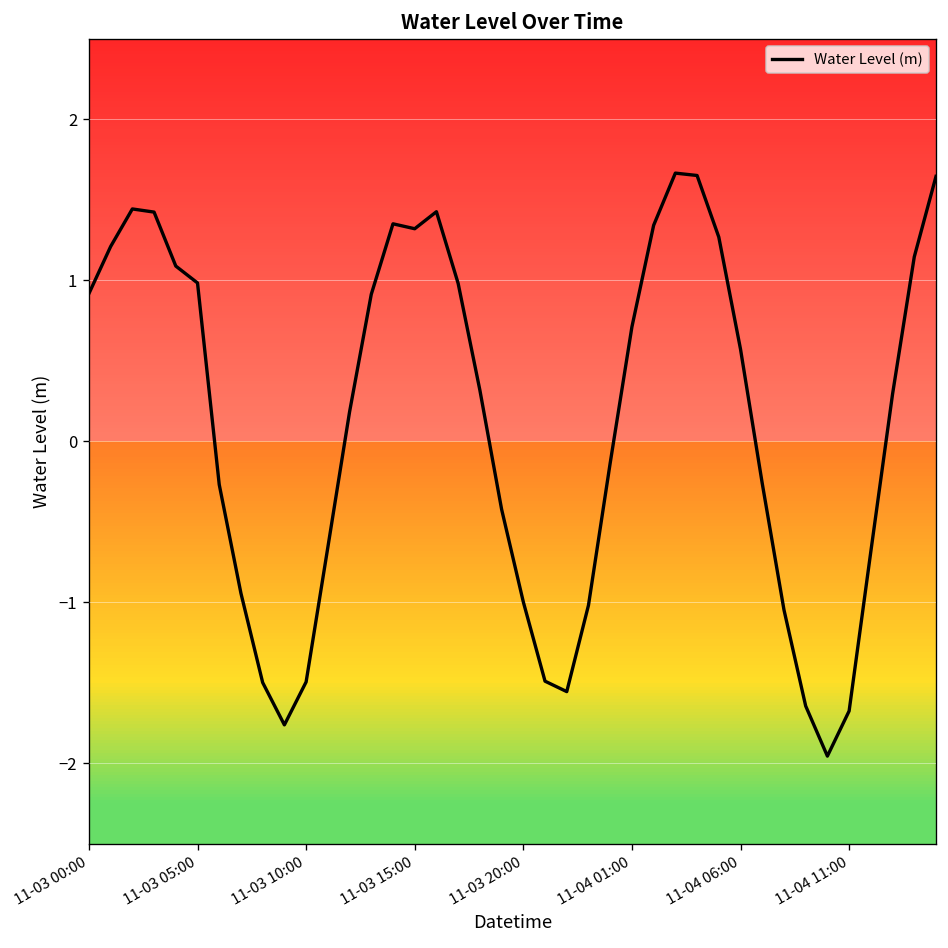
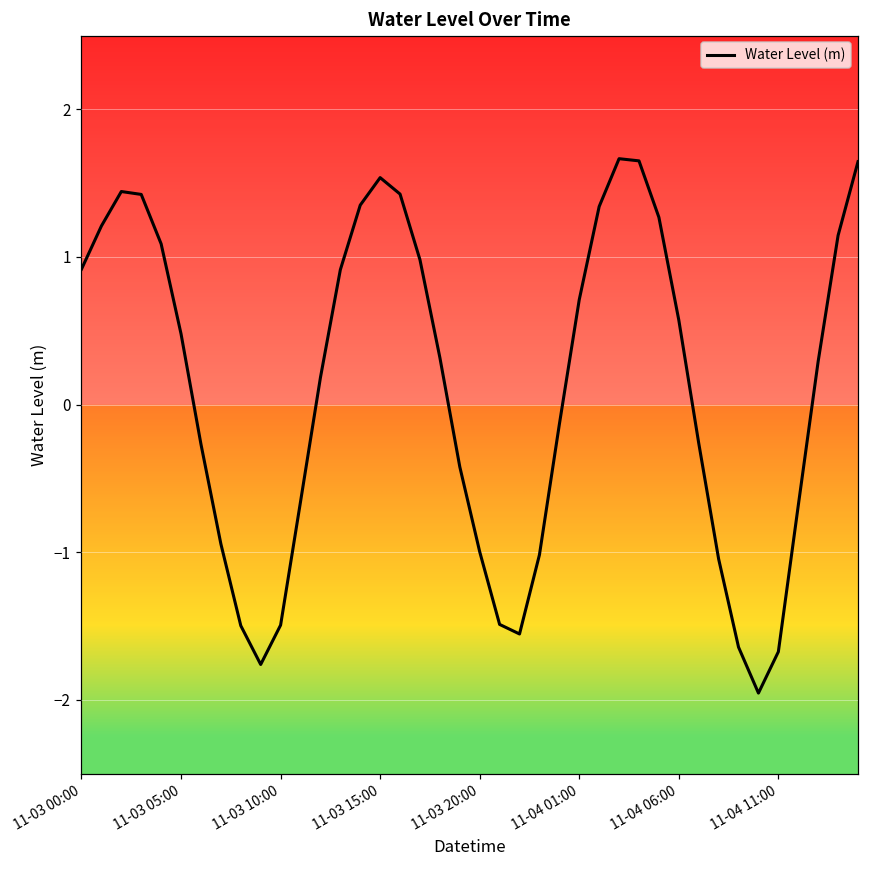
11-03 05:00: 0.98 -> 0.48
11-03 15:00: 1.32 -> 1.54
